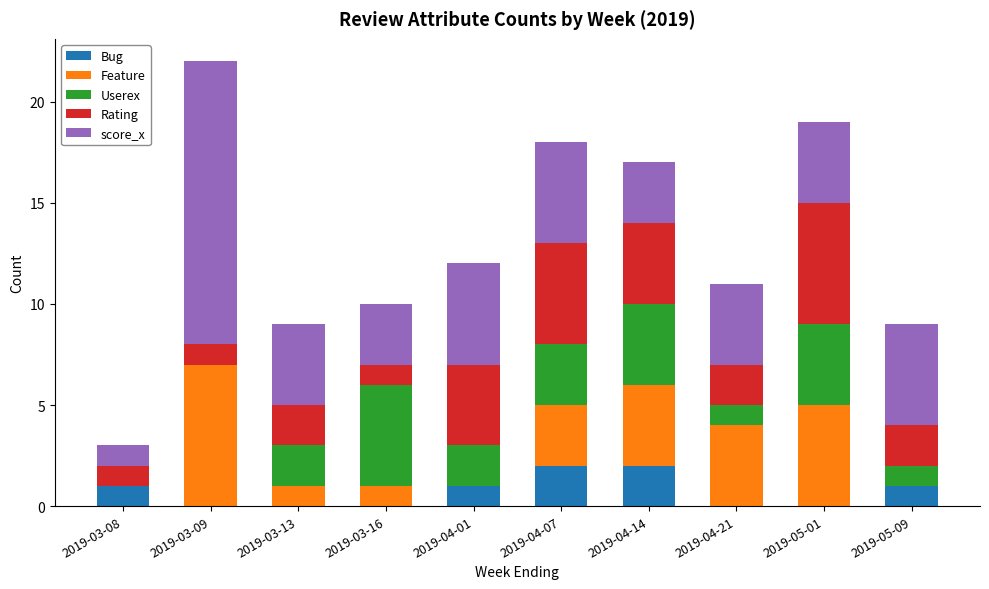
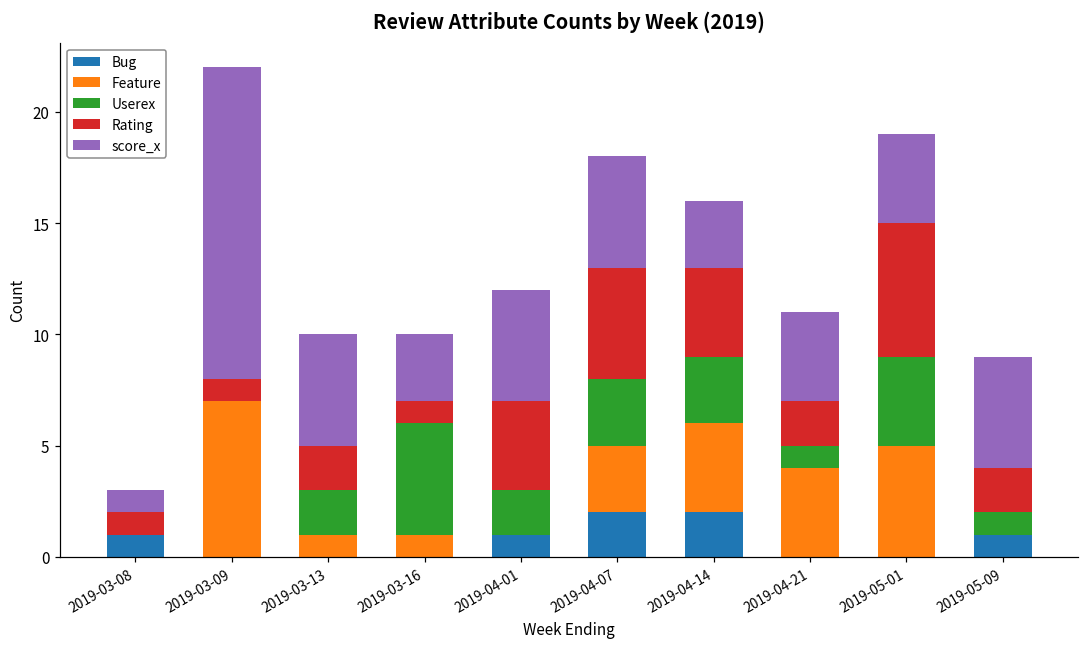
score_x, 2019-03-13: 4 -> 5
Userex, 2019-04-14: 4 -> 3
